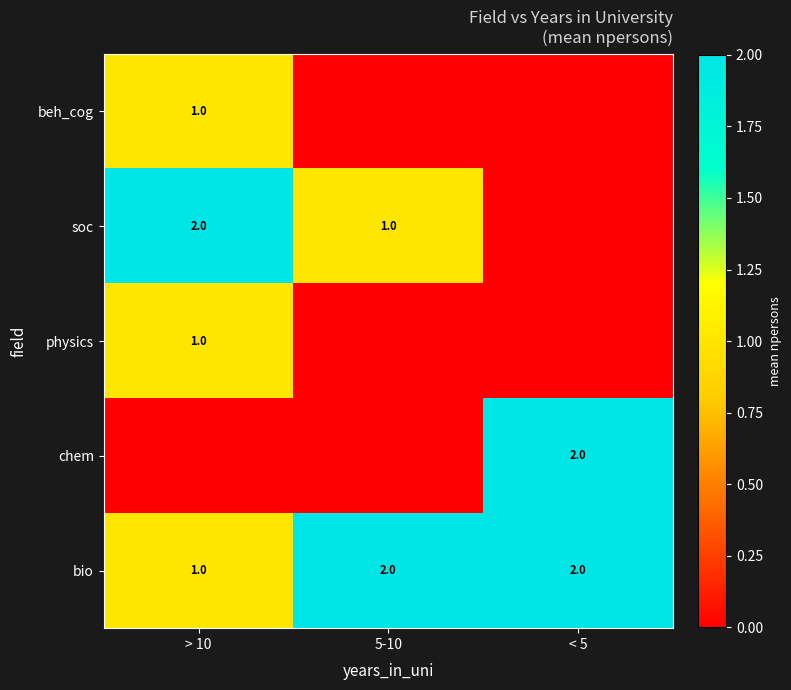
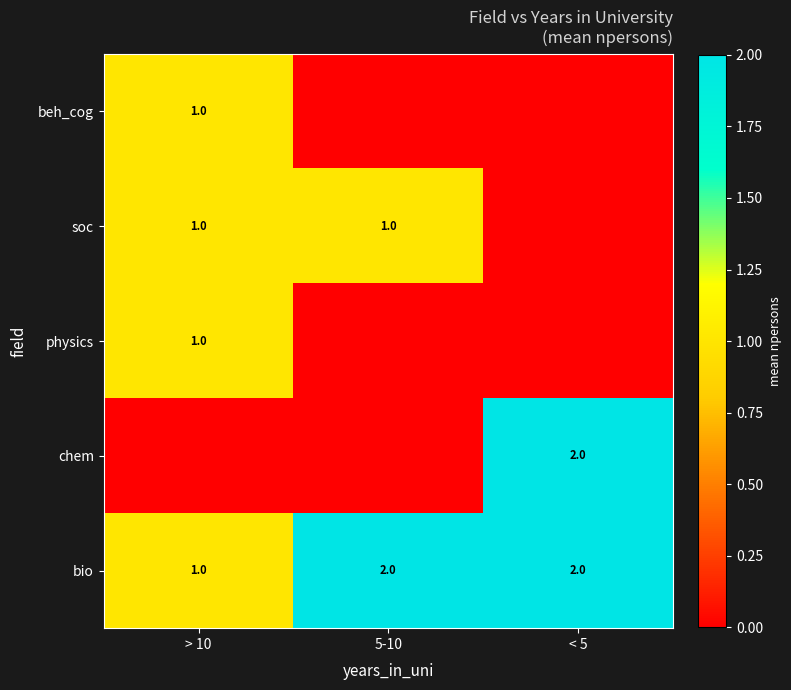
soc, > 10: 2.0 -> 1.0
